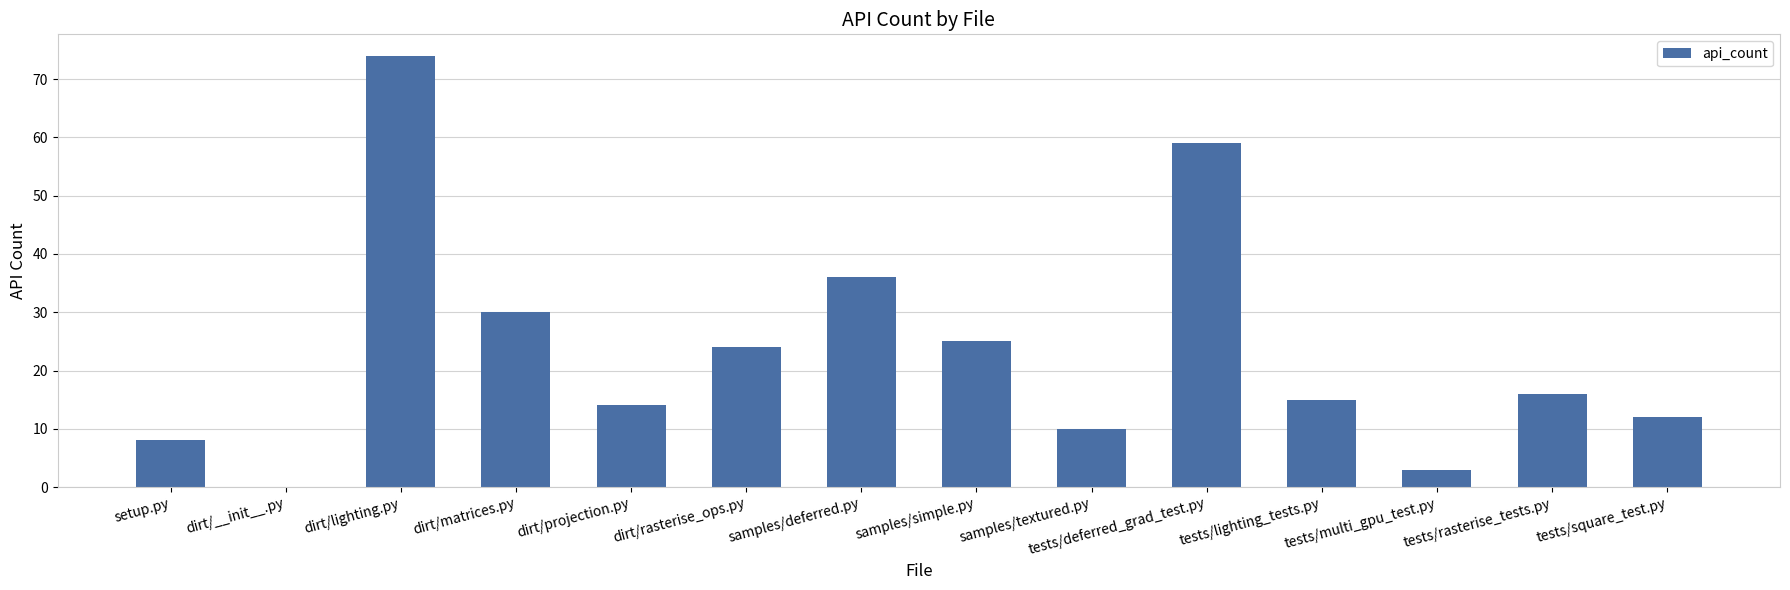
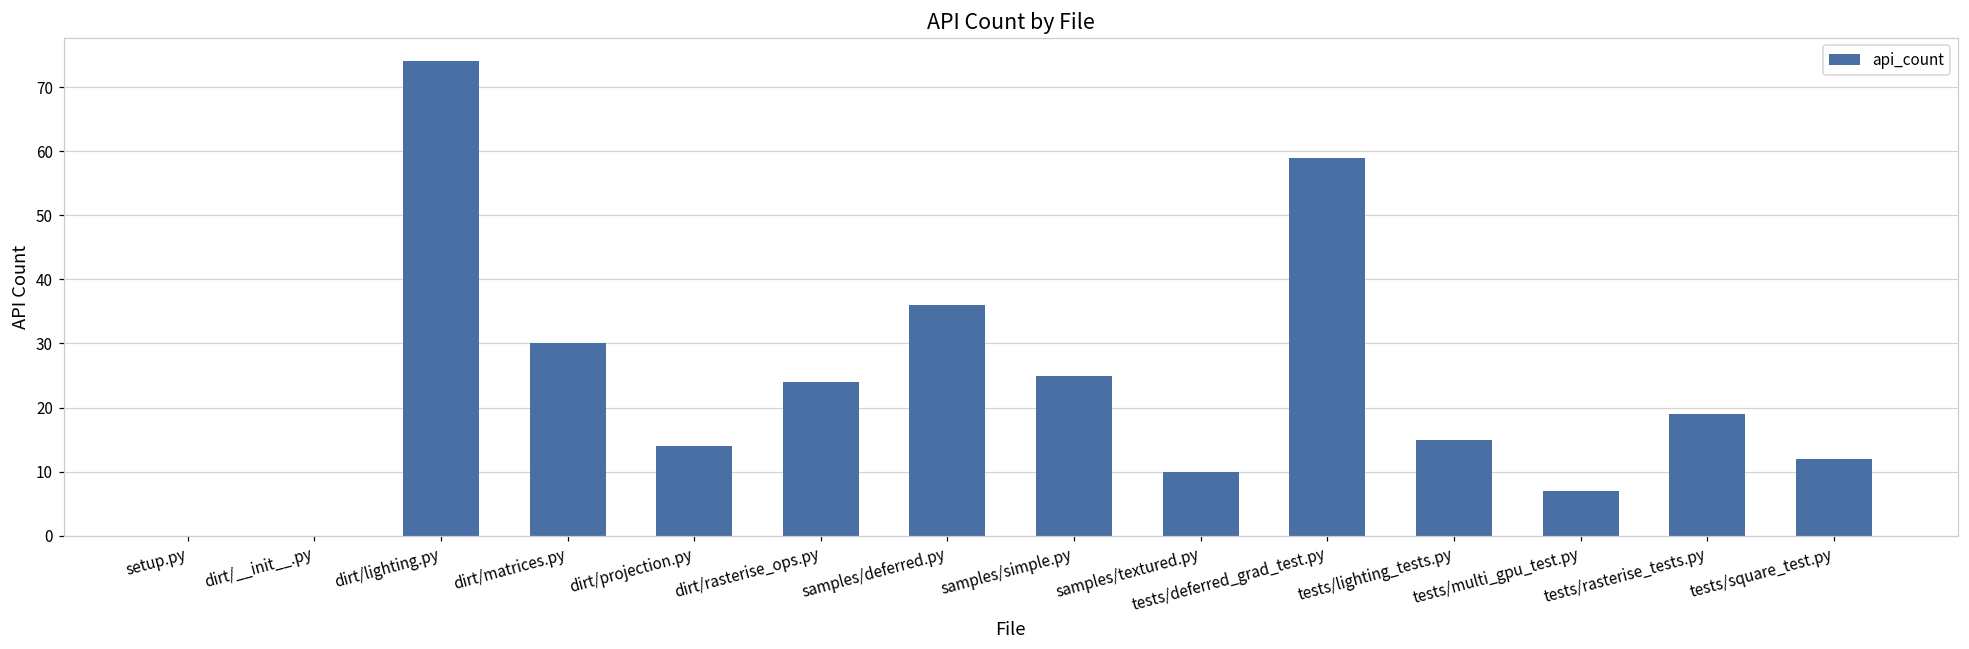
setup.py: 8 -> 0
tests/multi_gpu_test.py: 3 -> 7
tests/rasterise_tests.py: 16 -> 19
